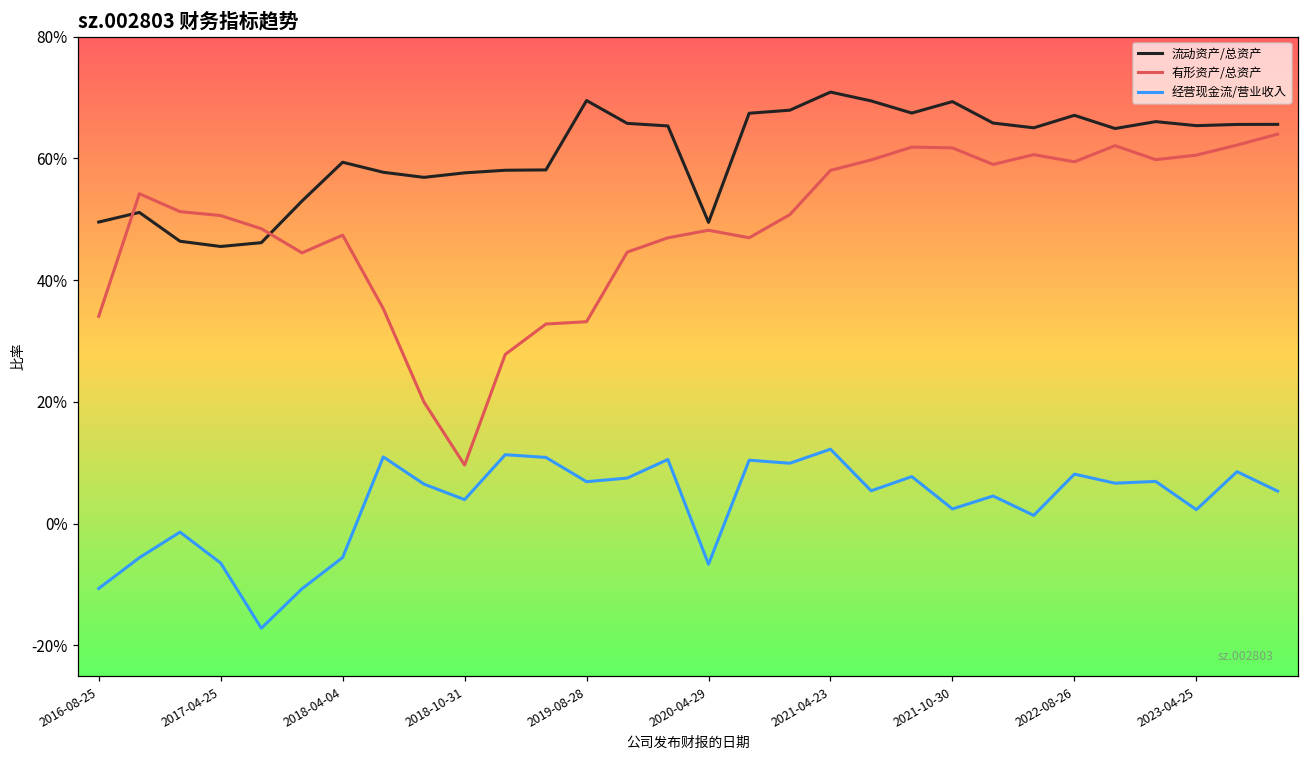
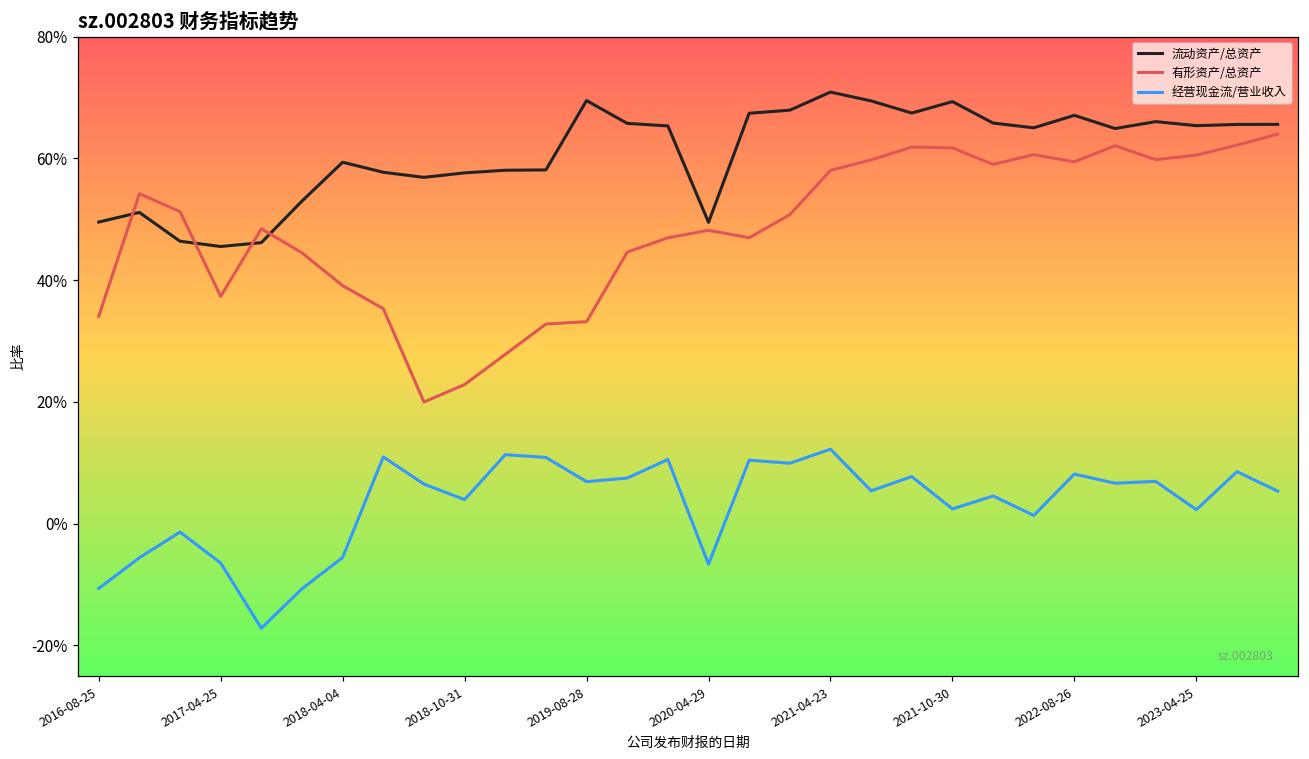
有形资产/总资产, 2017-04-25: 51% -> 37%
有形资产/总资产, 2018-04-04: 47% -> 39%
有形资产/总资产, 2018-10-31: 10% -> 23%
